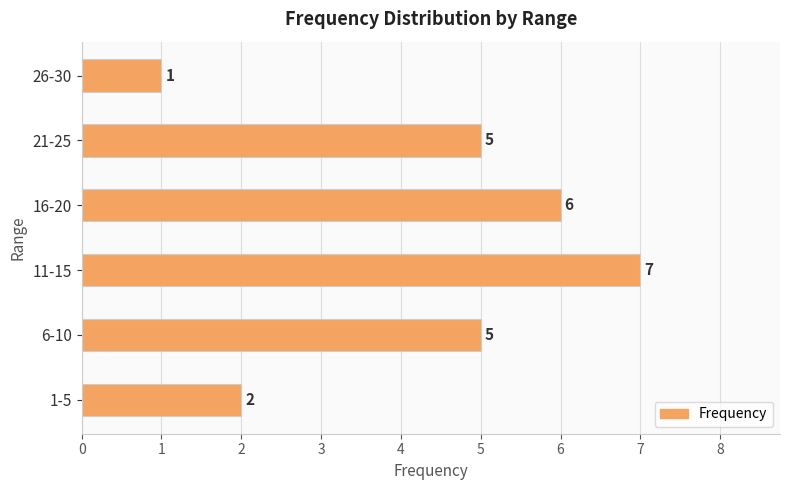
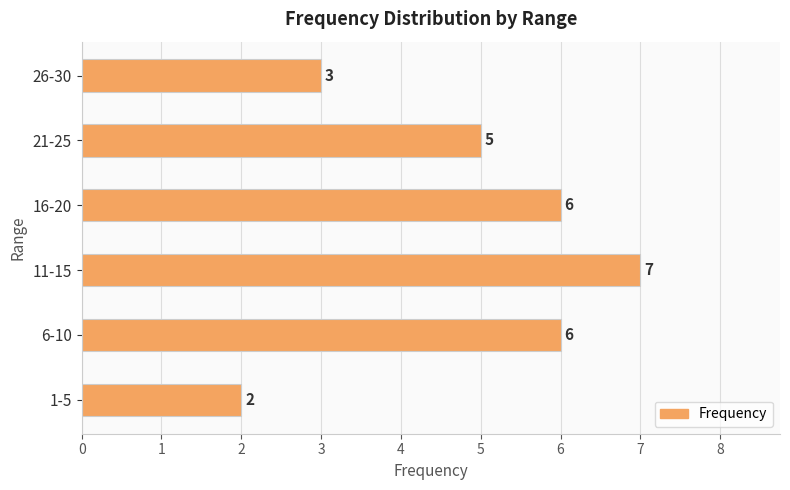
26-30: 1 -> 3
6-10: 5 -> 6
